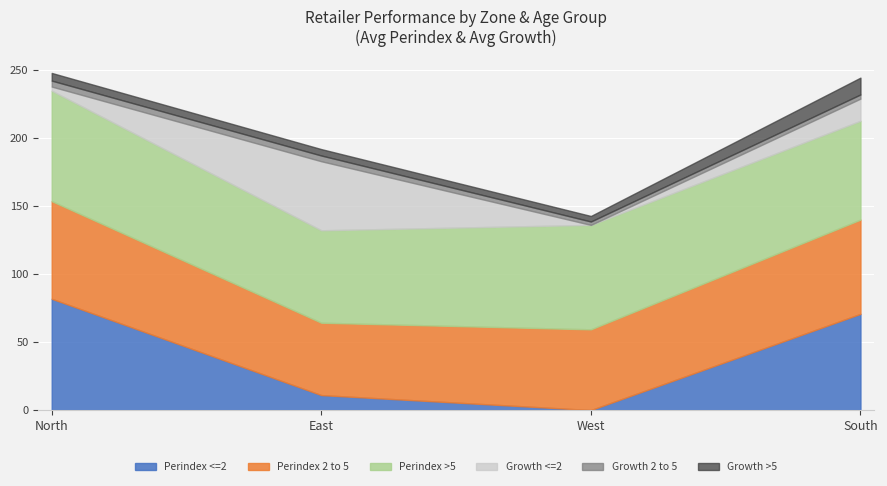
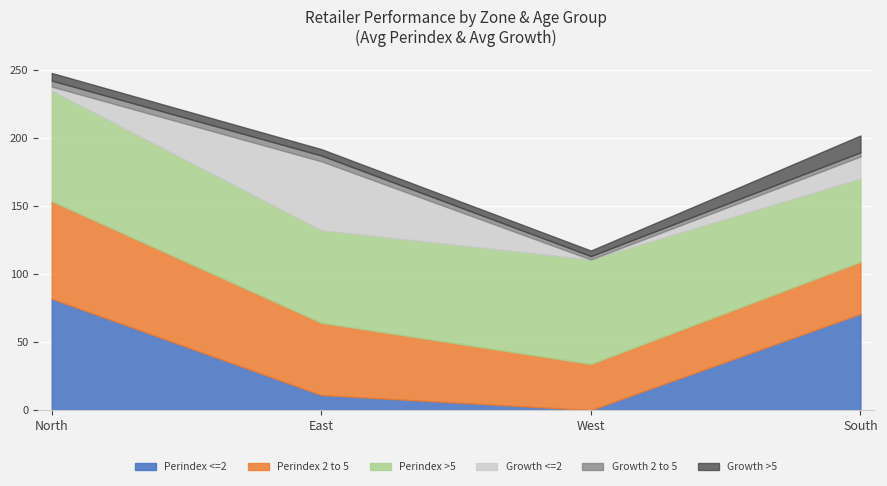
Perindex 2 to 5, West: 59 -> 34
Perindex 2 to 5, South: 69 -> 38
Perindex >5, South: 73 -> 61
